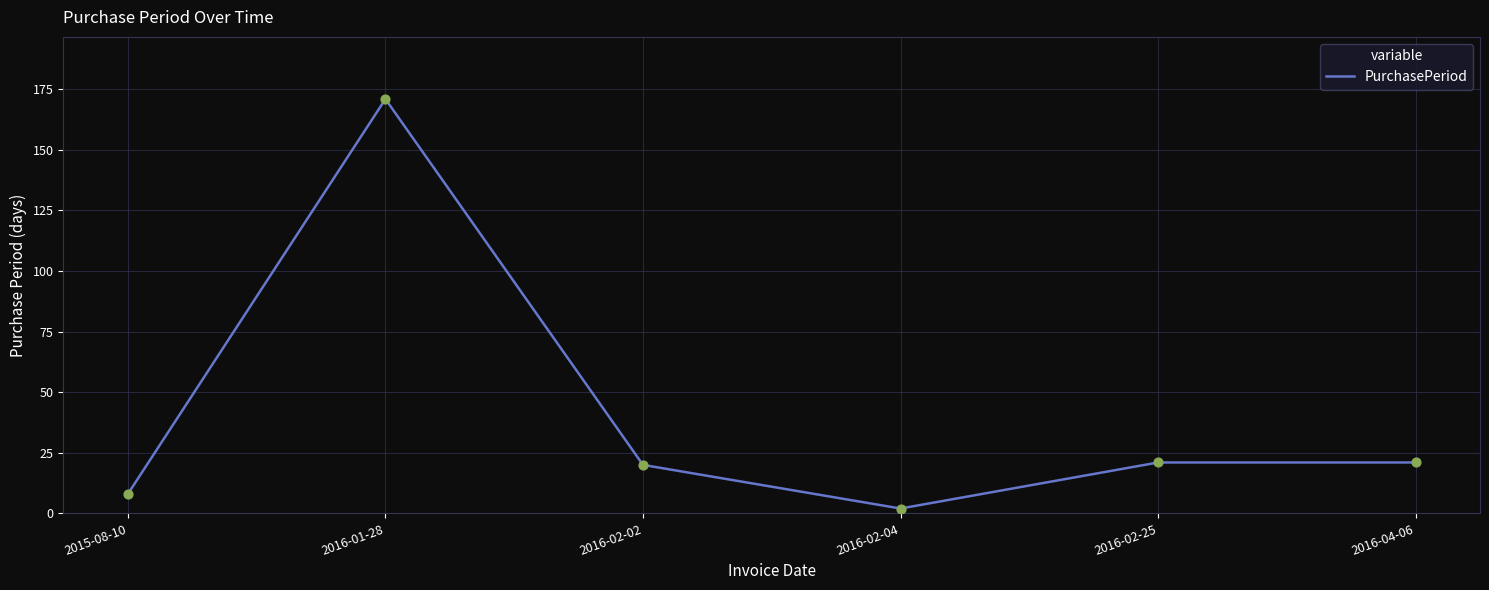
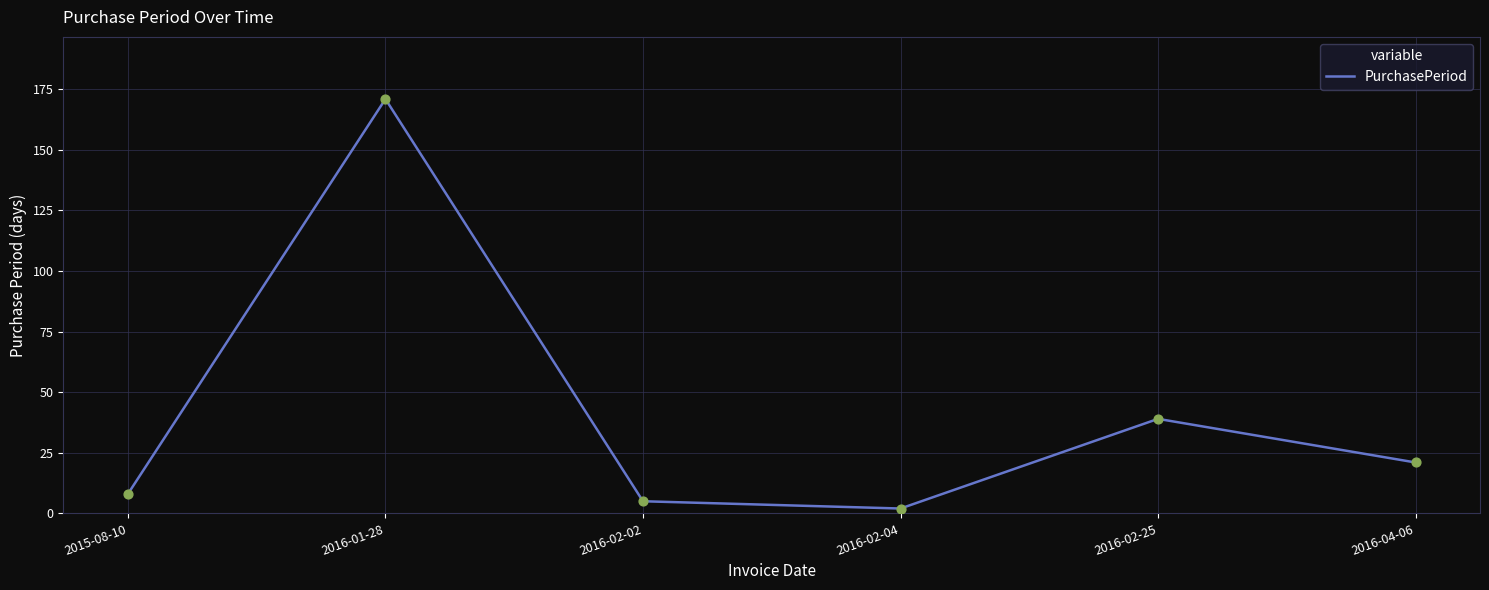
2016-02-02: 20 -> 5
2016-02-25: 21 -> 39
